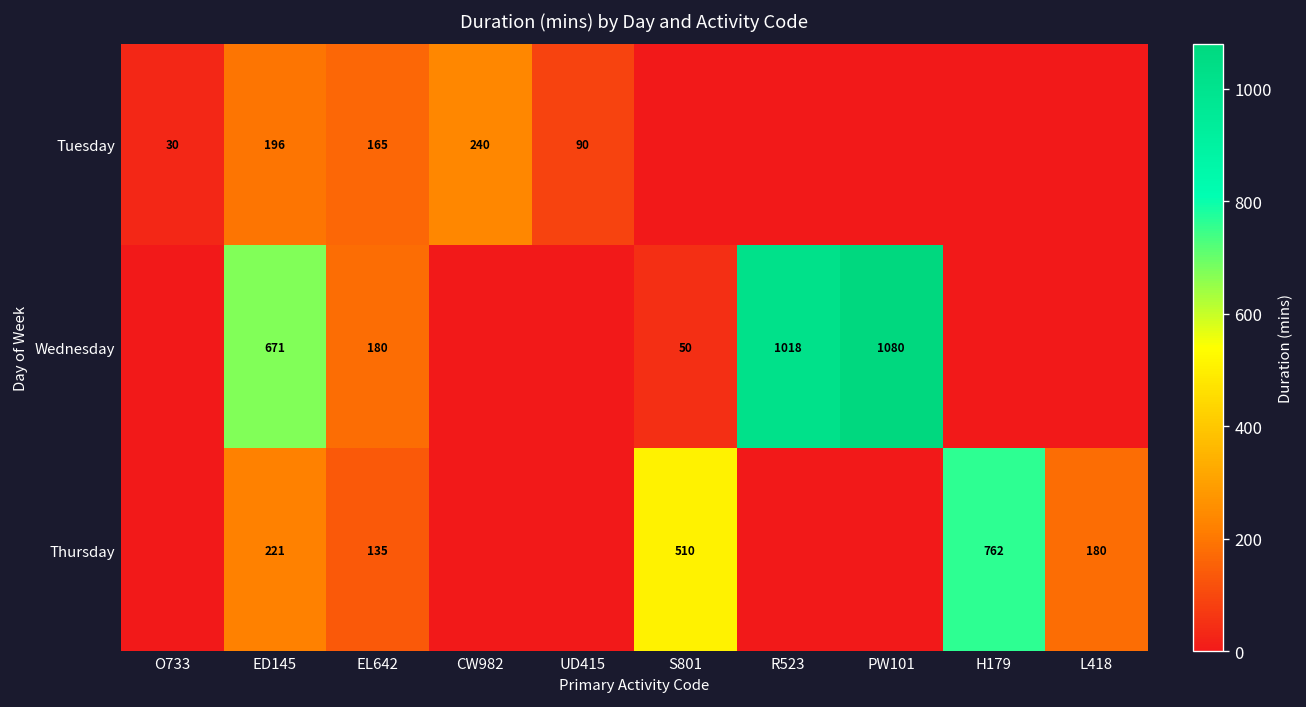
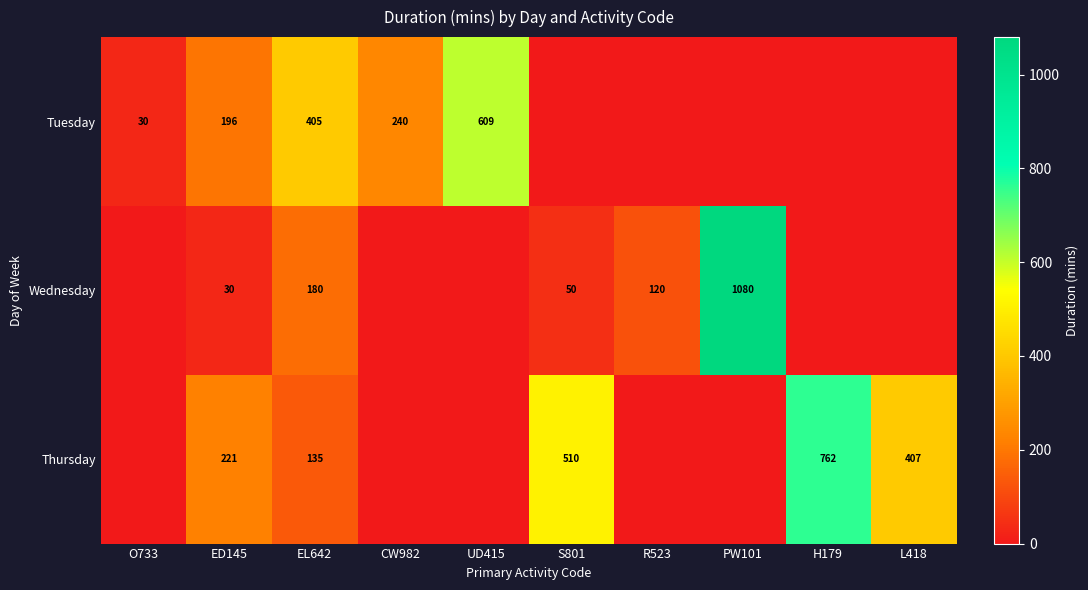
Tuesday, EL642: 165 -> 405
Tuesday, UD415: 90 -> 609
Wednesday, ED145: 671 -> 30
Wednesday, R523: 1018 -> 120
Thursday, L418: 180 -> 407
